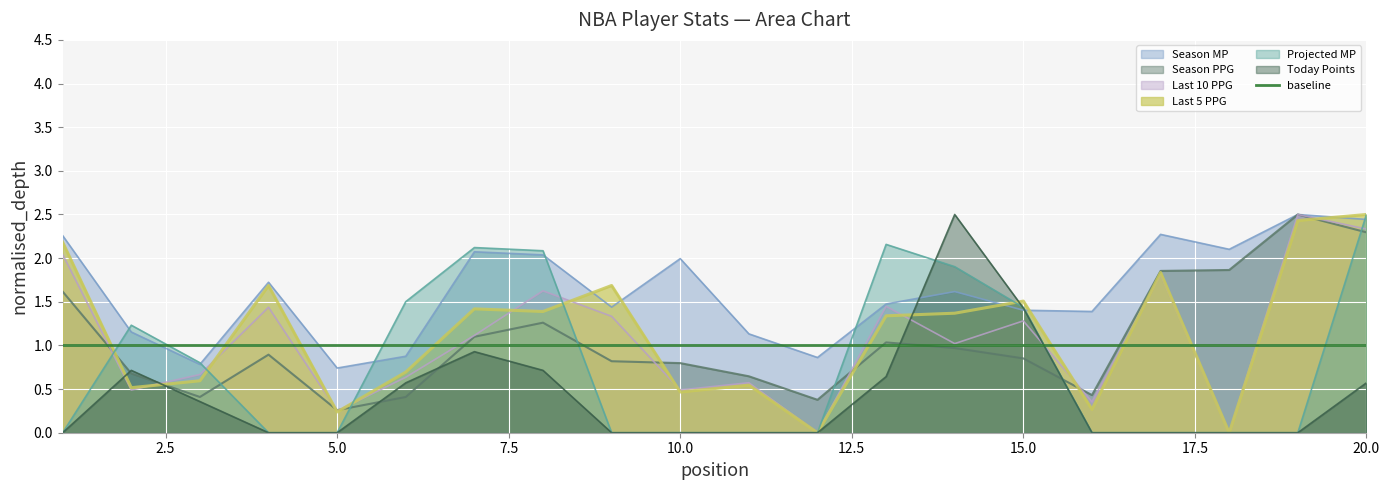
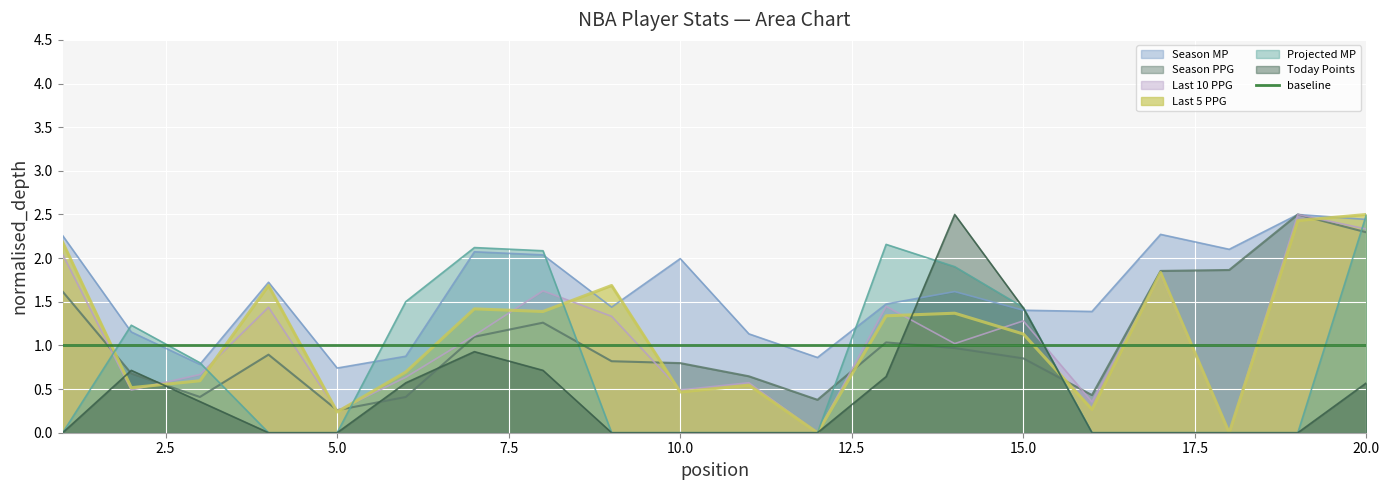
Last 5 PPG, 15.0: 1.5 -> 1.1
